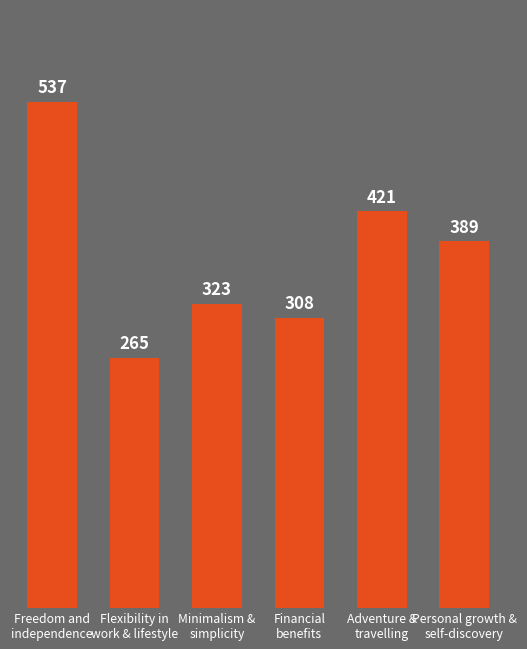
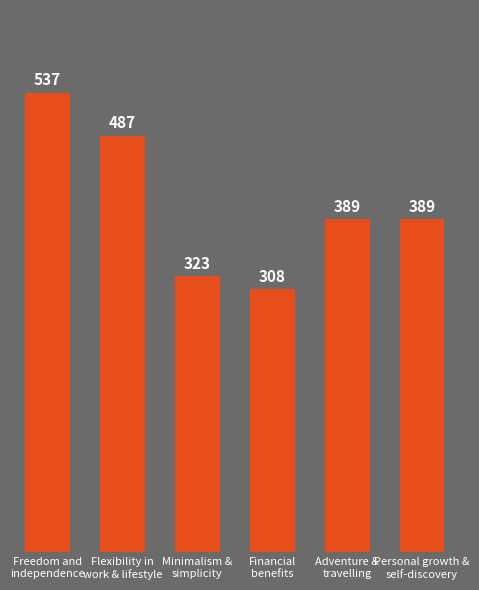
Flexibility in work & lifestyle: 265 -> 487
Adventure & travelling: 421 -> 389
